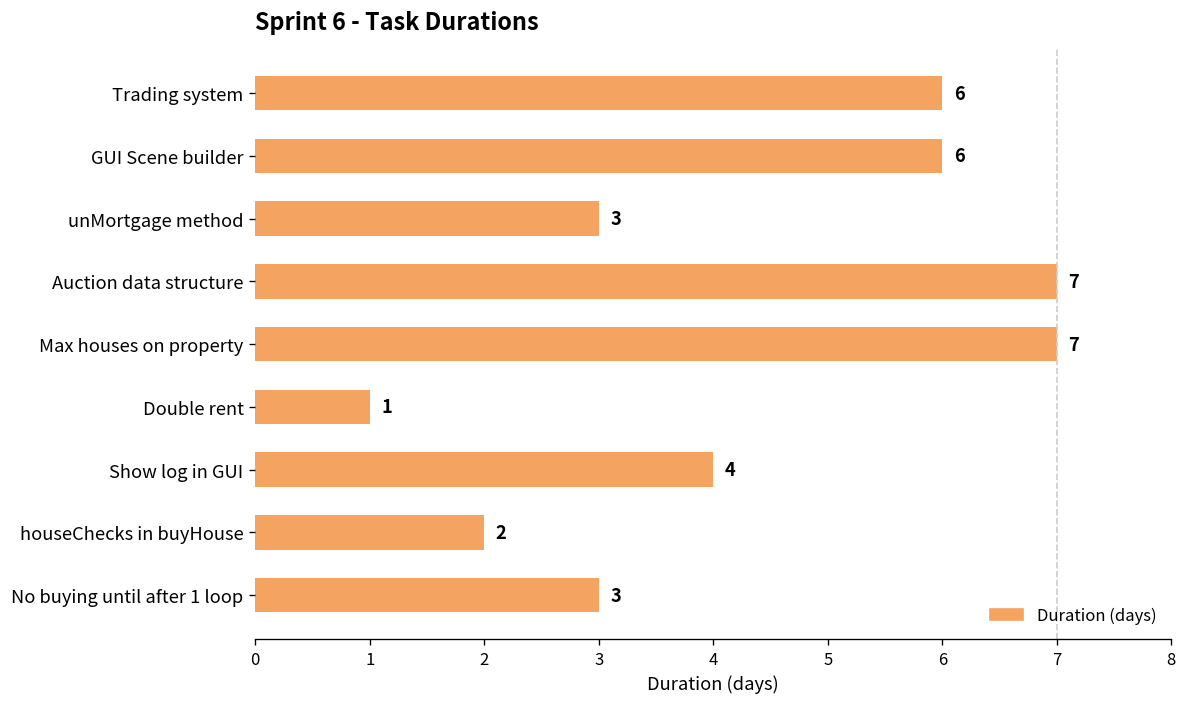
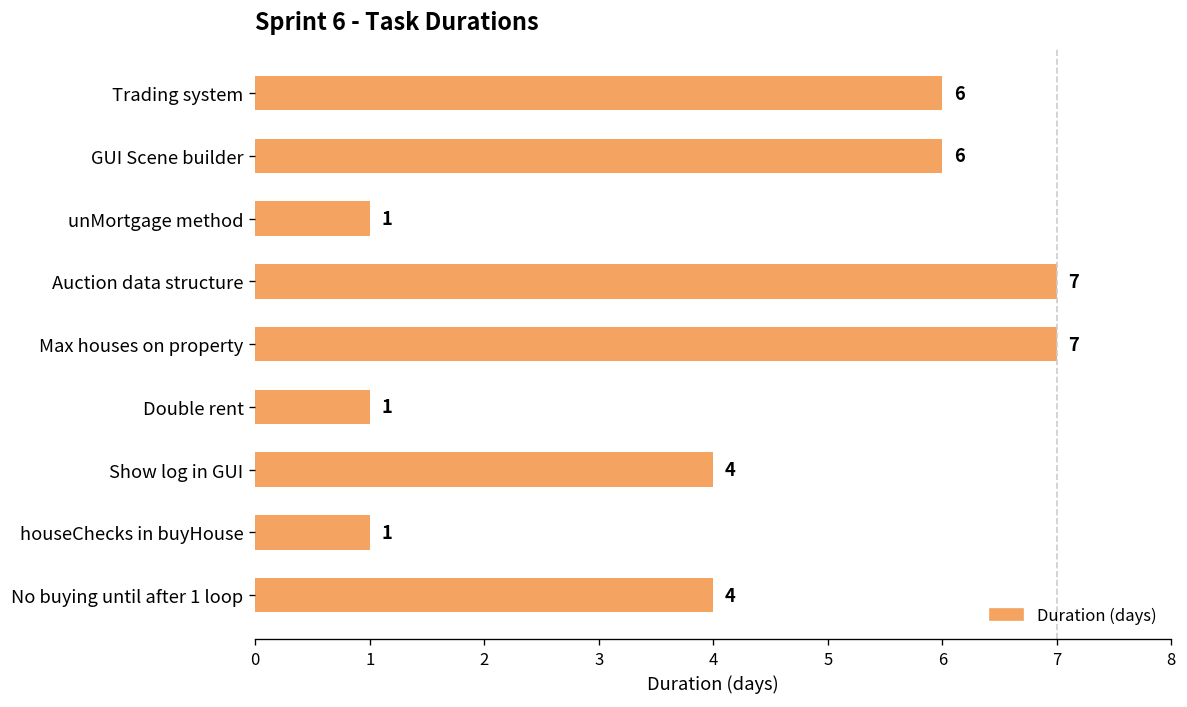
unMortgage method: 3 -> 1
houseChecks in buyHouse: 2 -> 1
No buying until after 1 loop: 3 -> 4
